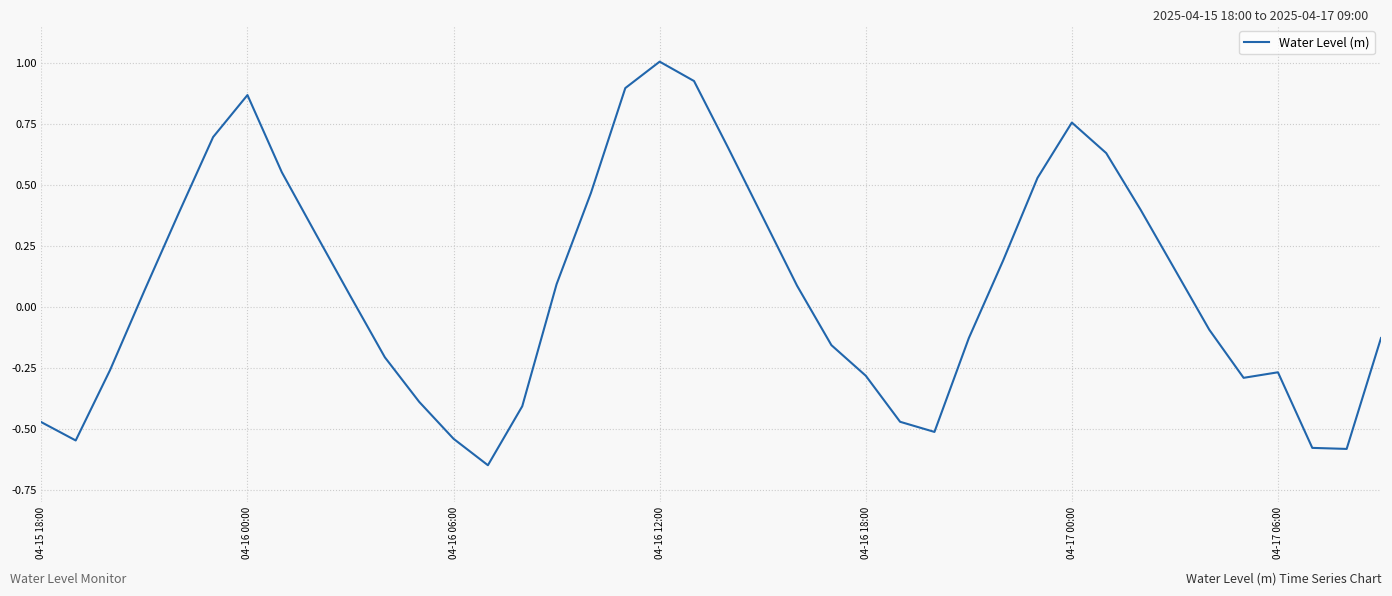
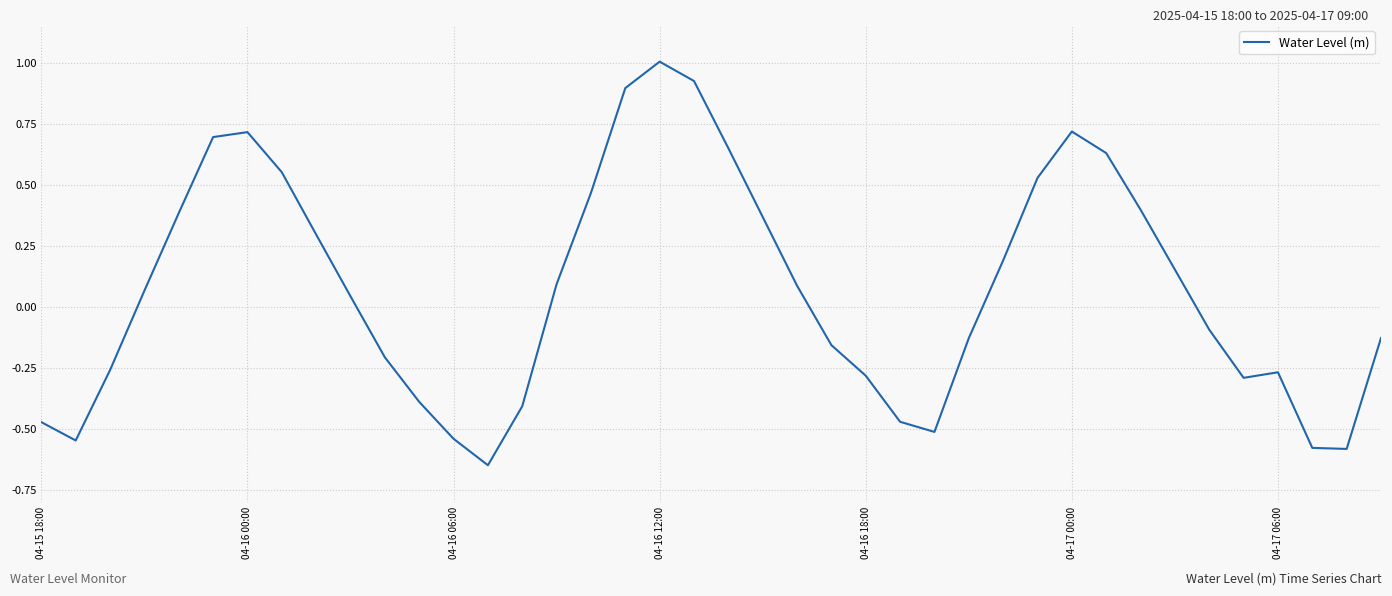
04-16 00:00: 0.87 -> 0.72
04-17 00:00: 0.76 -> 0.72
